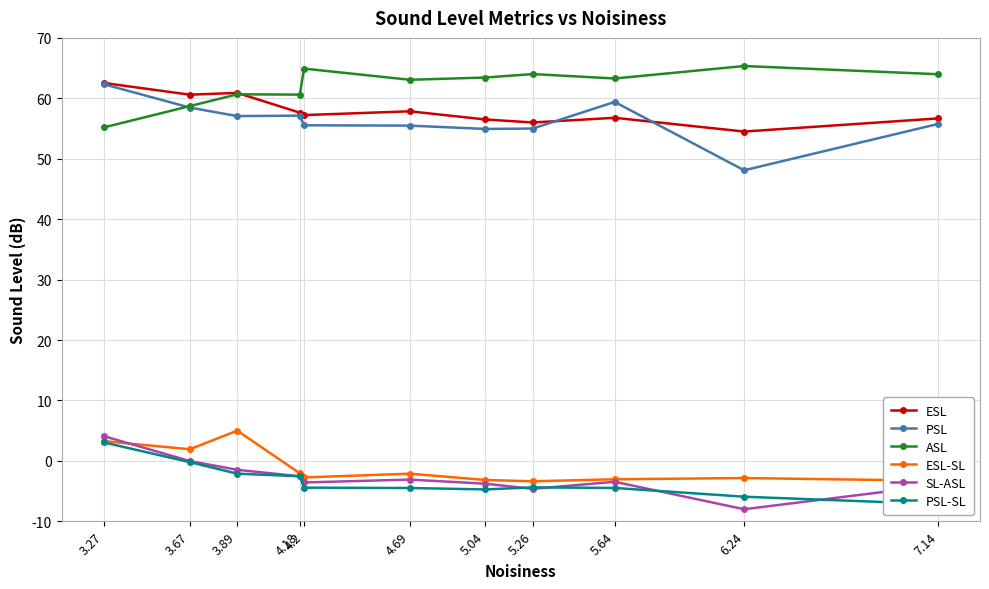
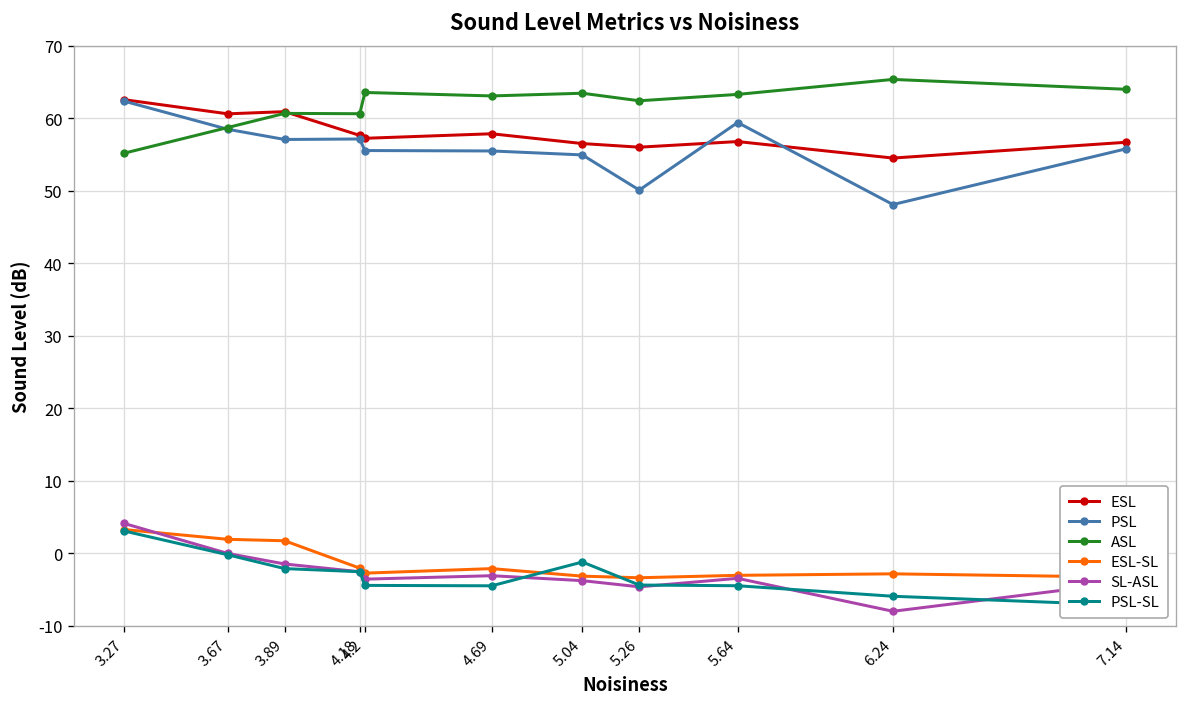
ESL-SL, 3.89: 5 -> 2
ASL, 4.2: 65 -> 64
PSL-SL, 5.04: -5 -> -1
PSL, 5.26: 55 -> 50
ASL, 5.26: 64 -> 62
